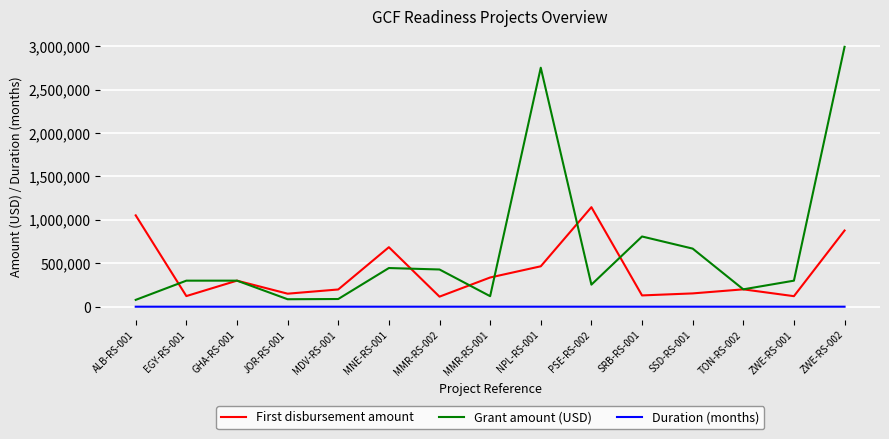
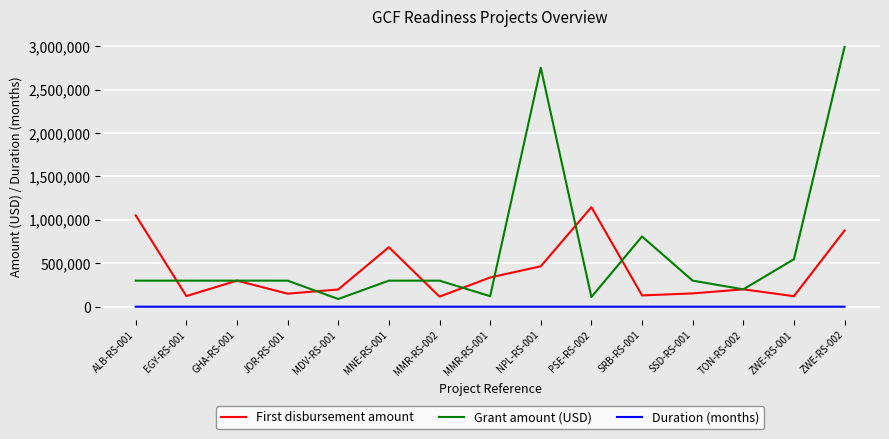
Grant amount (USD), ALB-RS-001: 100,000 -> 300,000
Grant amount (USD), JOR-RS-001: 100,000 -> 300,000
Grant amount (USD), MNE-RS-001: 400,000 -> 300,000
Grant amount (USD), MMR-RS-002: 400,000 -> 300,000
Grant amount (USD), PSE-RS-002: 300,000 -> 100,000
Grant amount (USD), SSD-RS-001: 700,000 -> 300,000
Grant amount (USD), ZWE-RS-001: 300,000 -> 500,000
